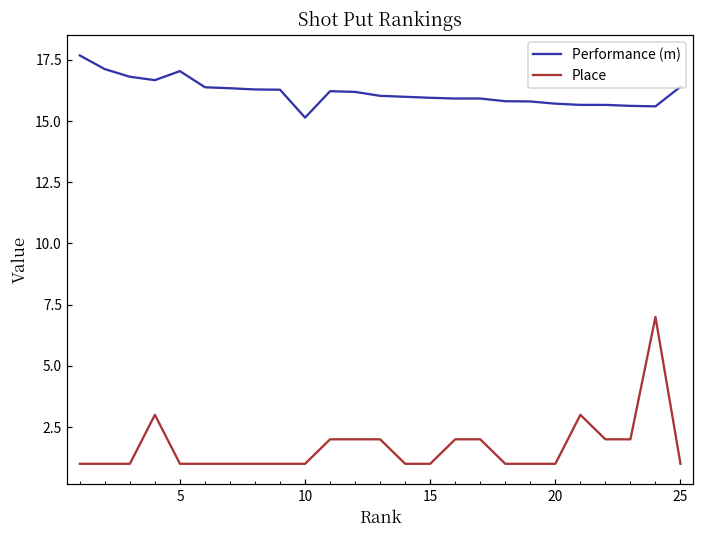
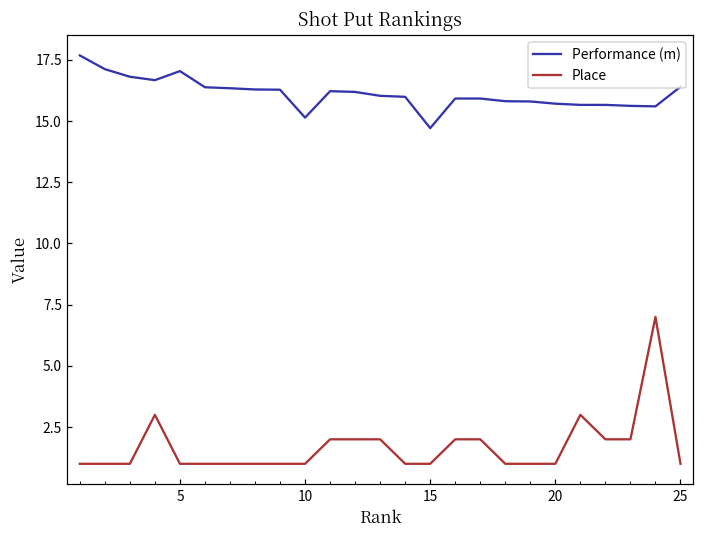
Performance (m), 15: 16.0 -> 14.7
